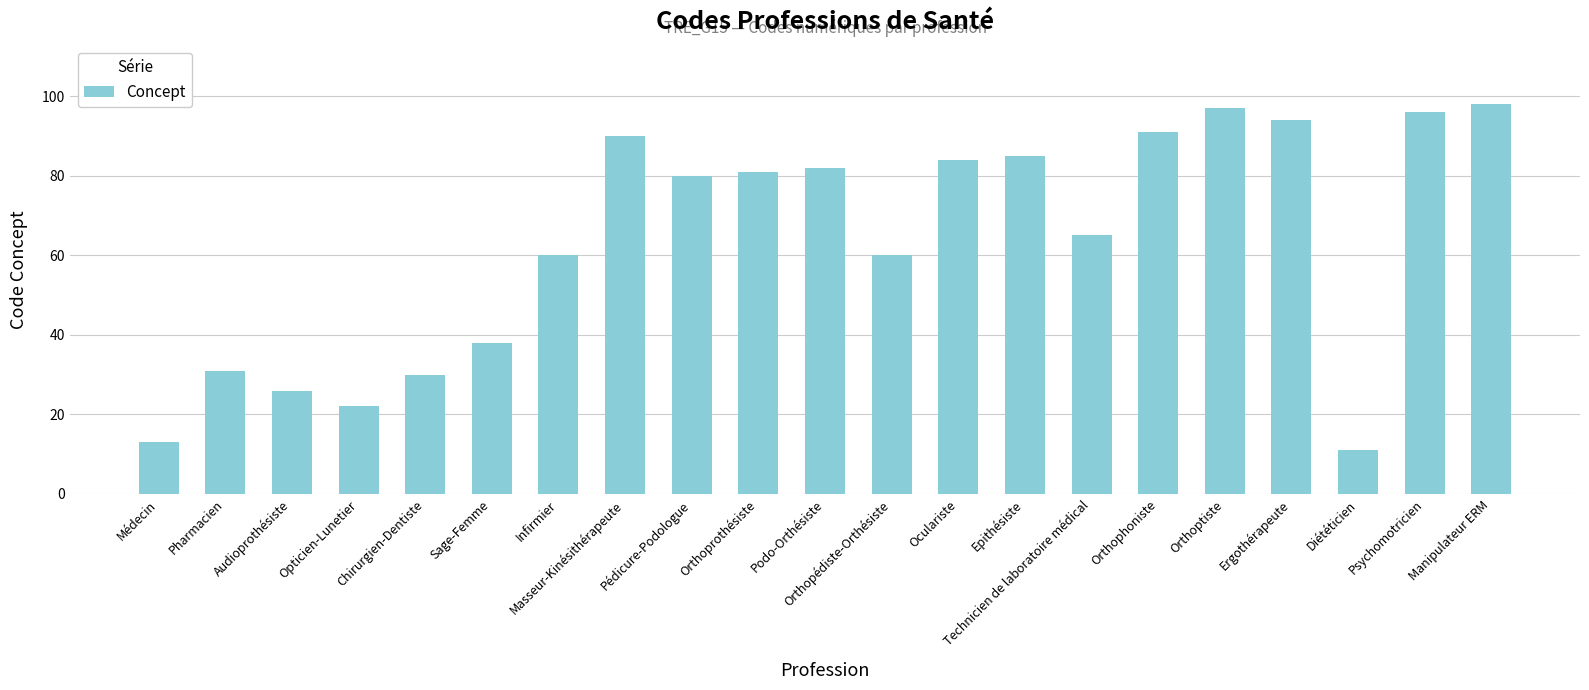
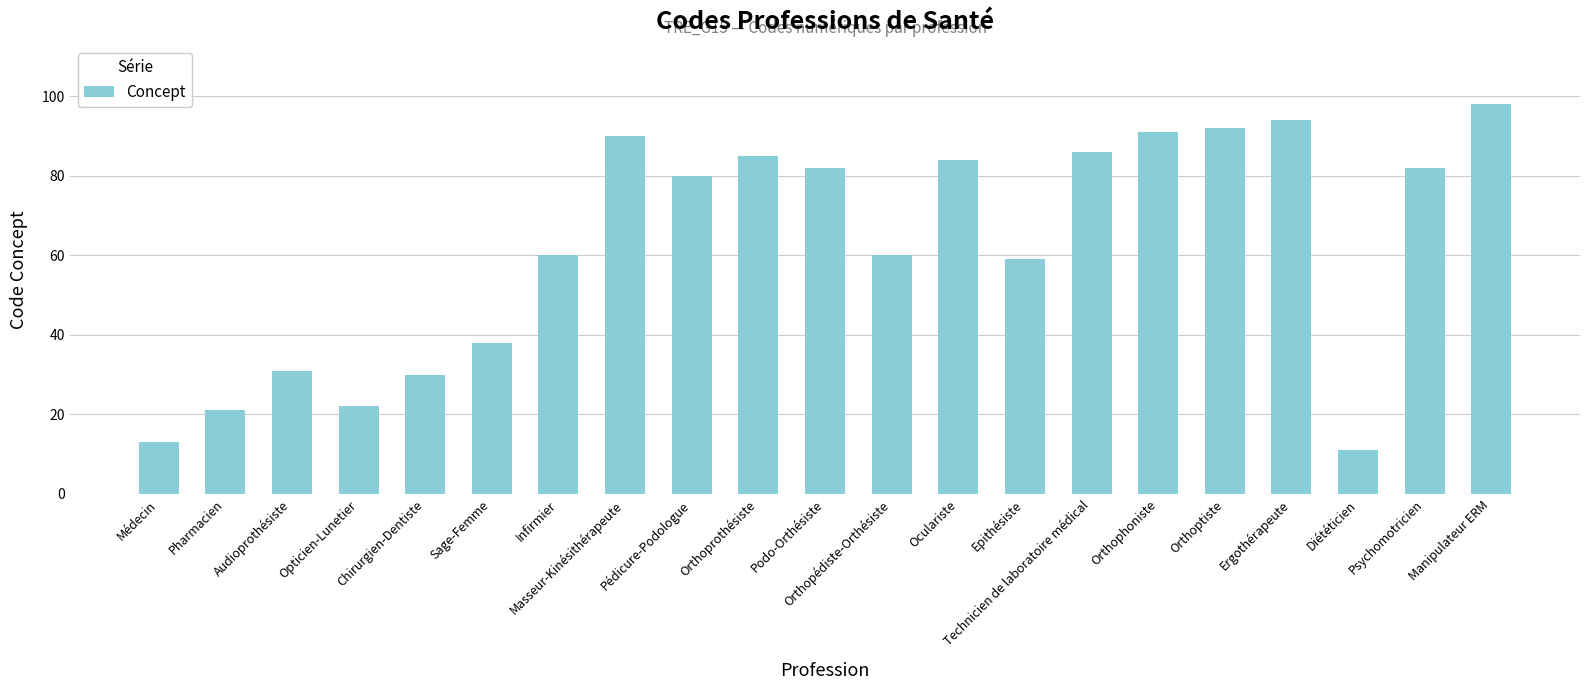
Pharmacien: 31 -> 21
Audioprothésiste: 26 -> 31
Orthoprothésiste: 81 -> 85
Epithésiste: 85 -> 59
Technicien de laboratoire médical: 65 -> 86
Orthoptiste: 97 -> 92
Psychomotricien: 96 -> 82
